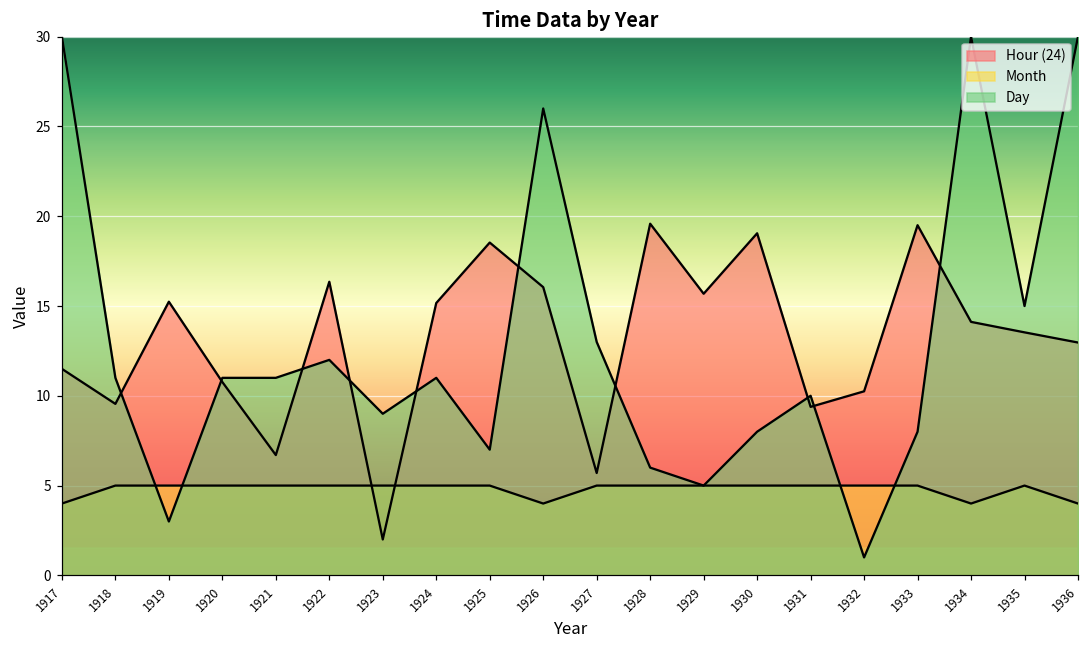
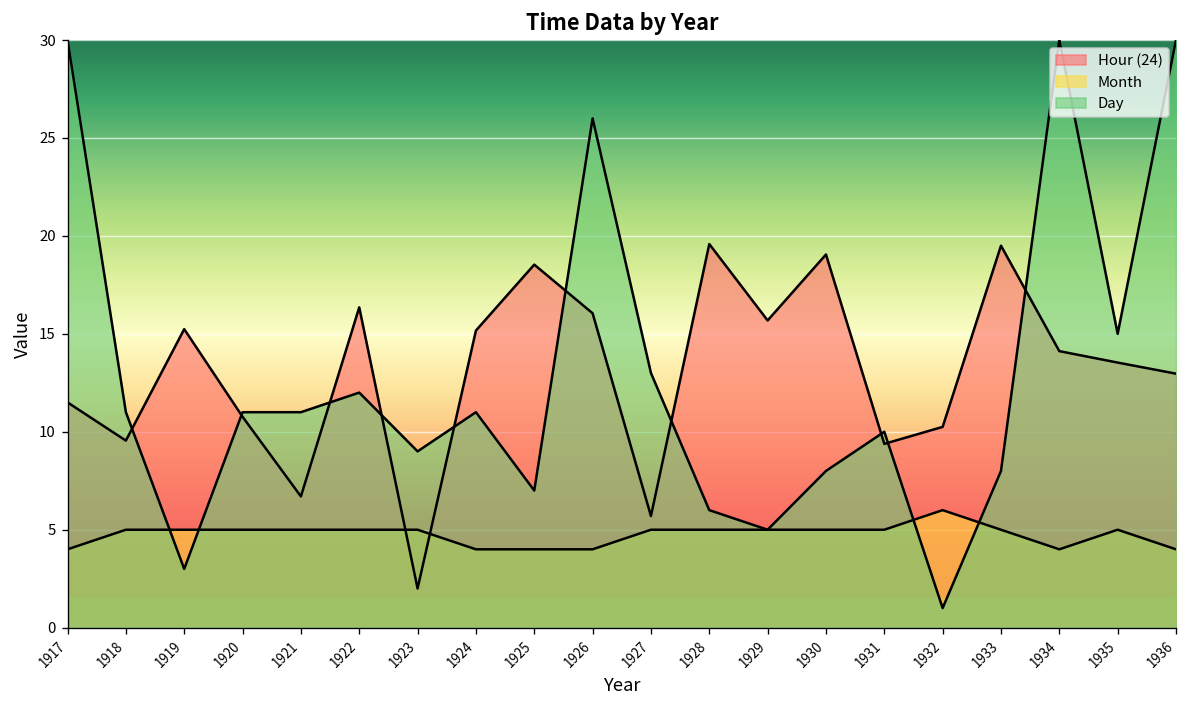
Month, 1924: 5 -> 4
Month, 1925: 5 -> 4
Month, 1932: 5 -> 6
